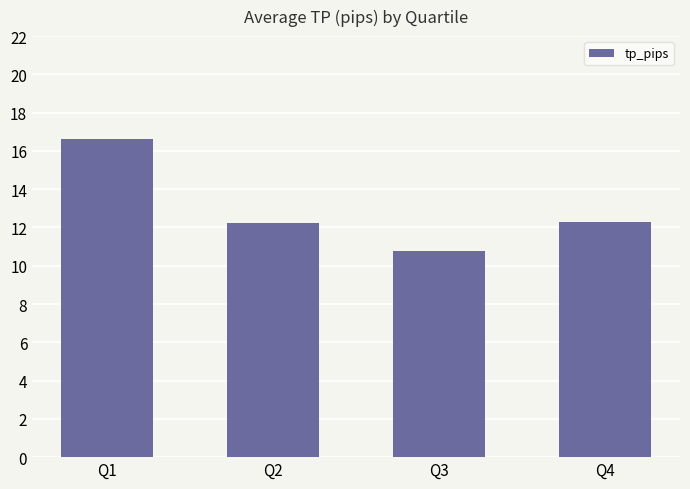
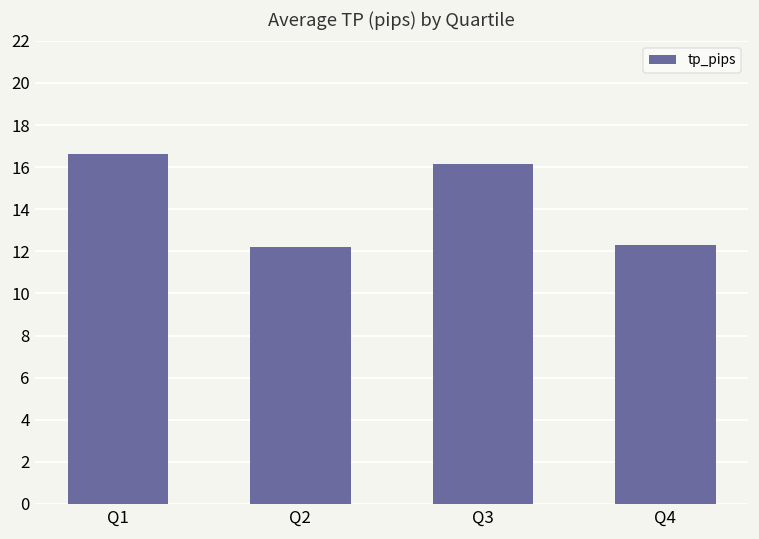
Q3: 10.8 -> 16.2
